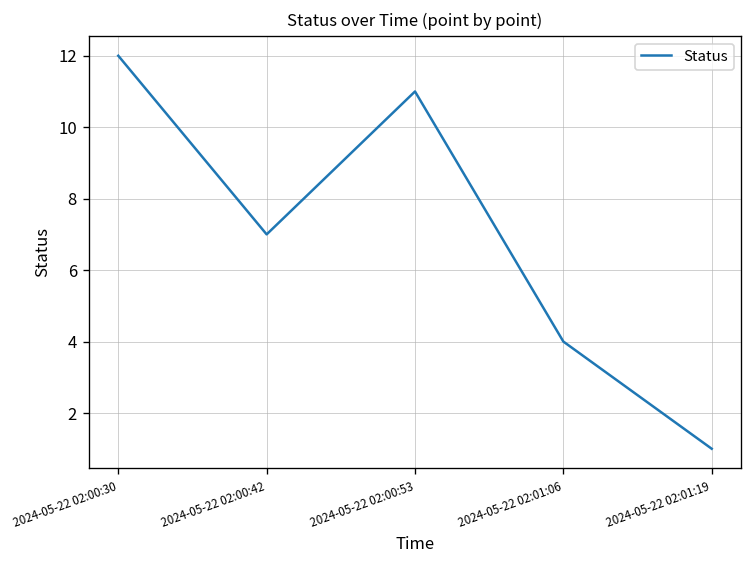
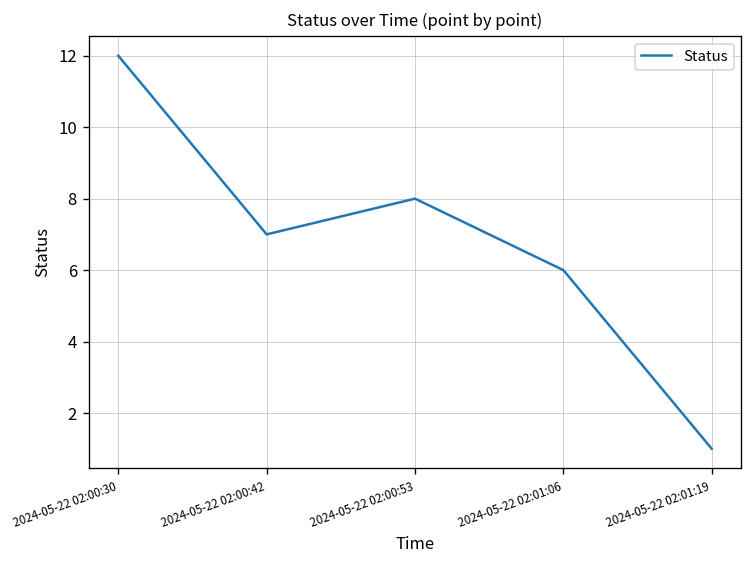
2024-05-22 02:00:53: 11 -> 8
2024-05-22 02:01:06: 4 -> 6
